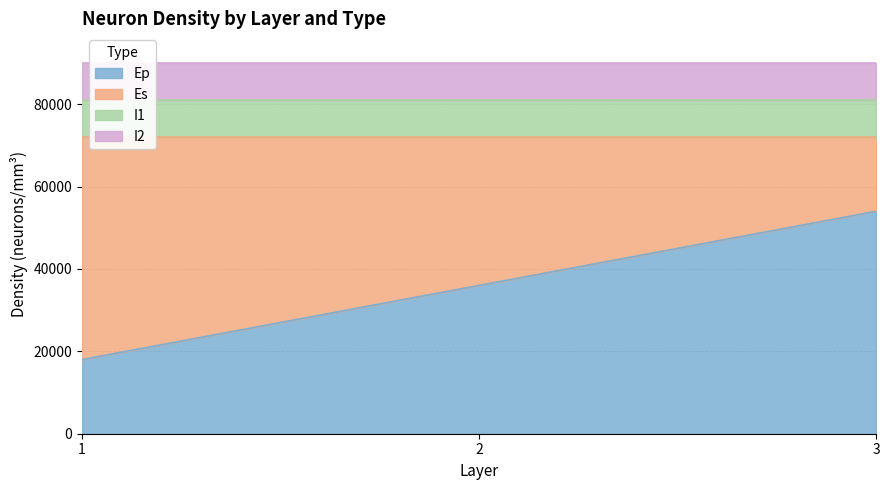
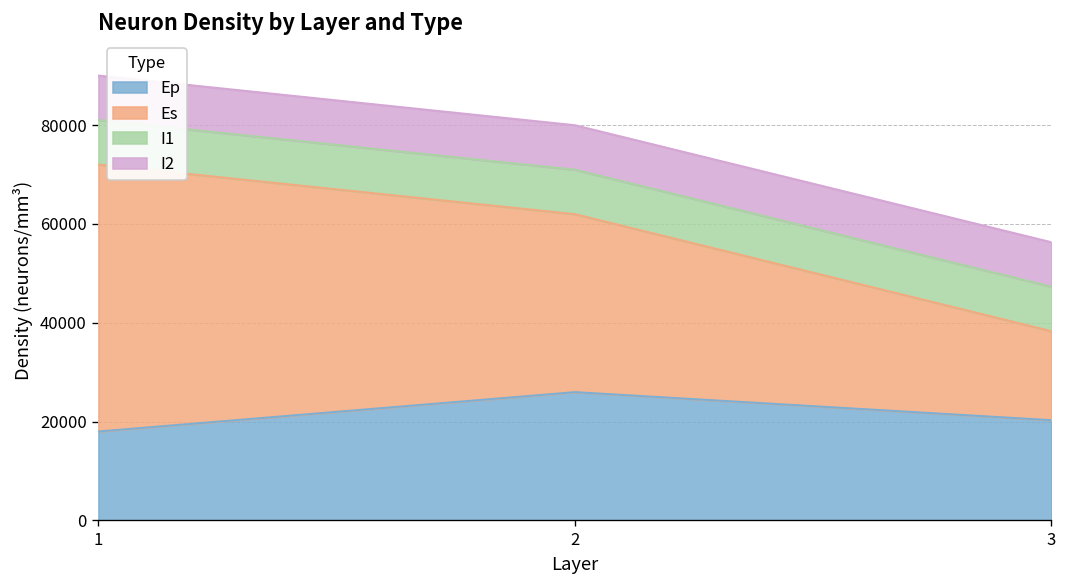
Ep, 2: 36000 -> 26000
Ep, 3: 54000 -> 20000
